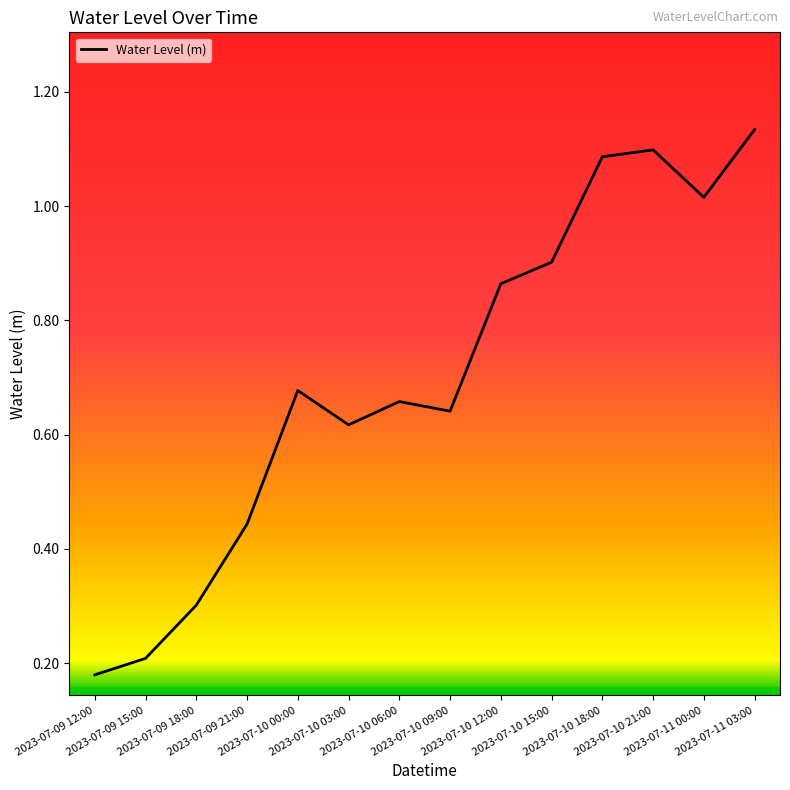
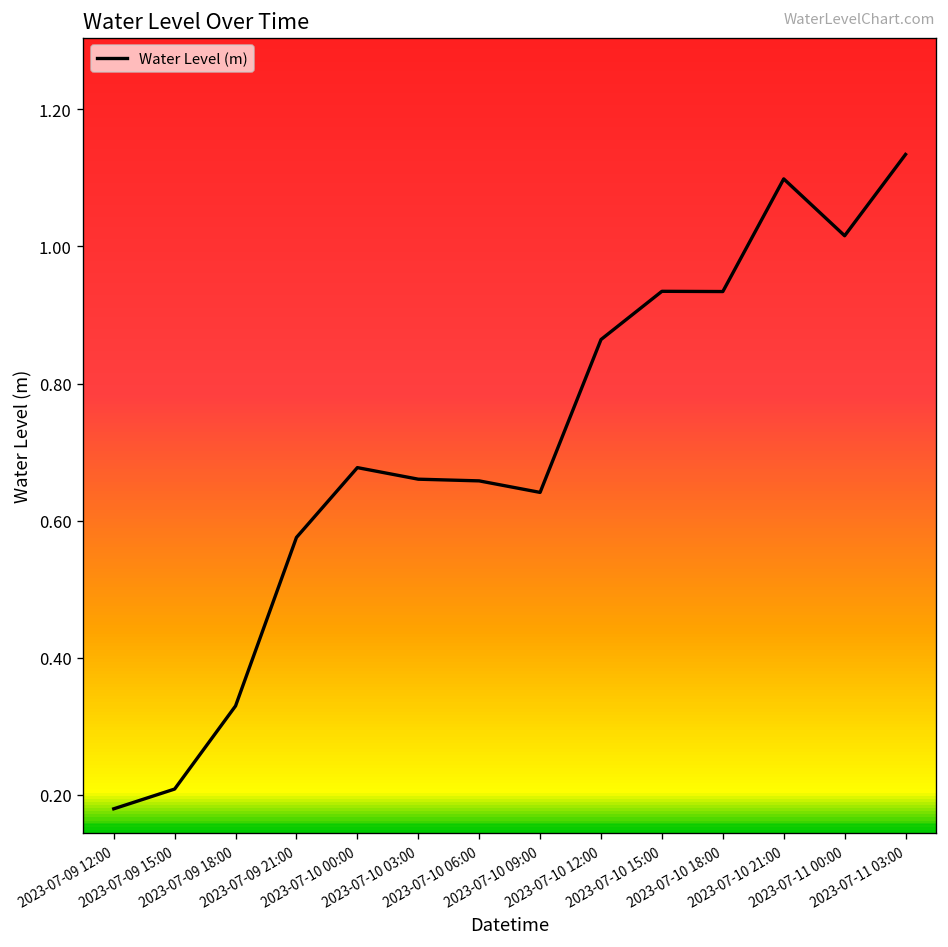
2023-07-09 18:00: 0.30 -> 0.33
2023-07-09 21:00: 0.44 -> 0.58
2023-07-10 03:00: 0.62 -> 0.66
2023-07-10 15:00: 0.90 -> 0.93
2023-07-10 18:00: 1.09 -> 0.93
